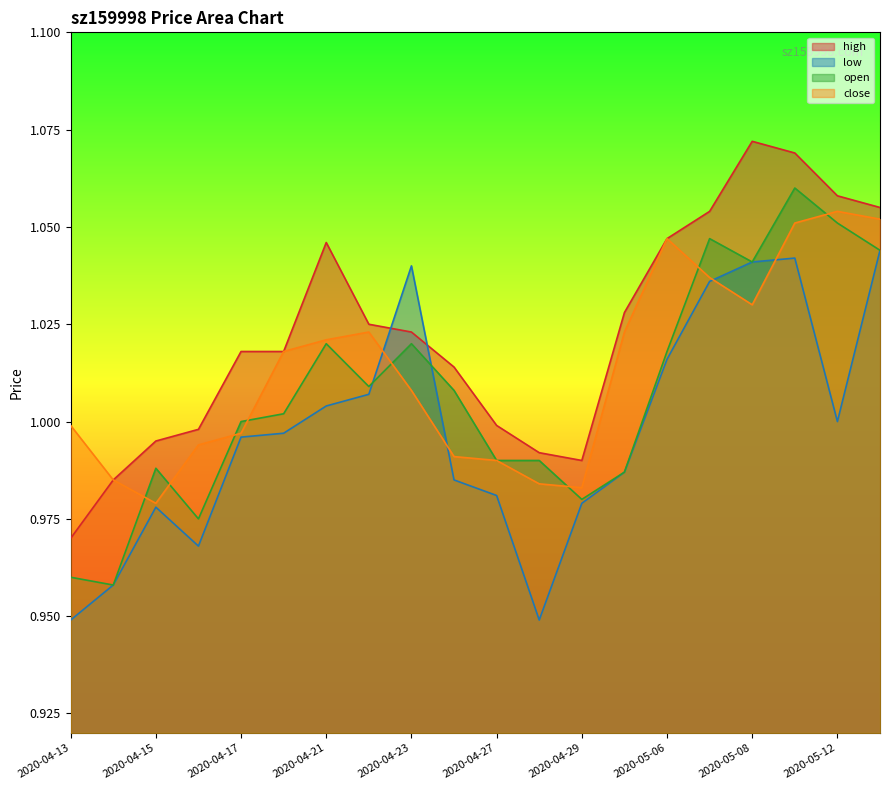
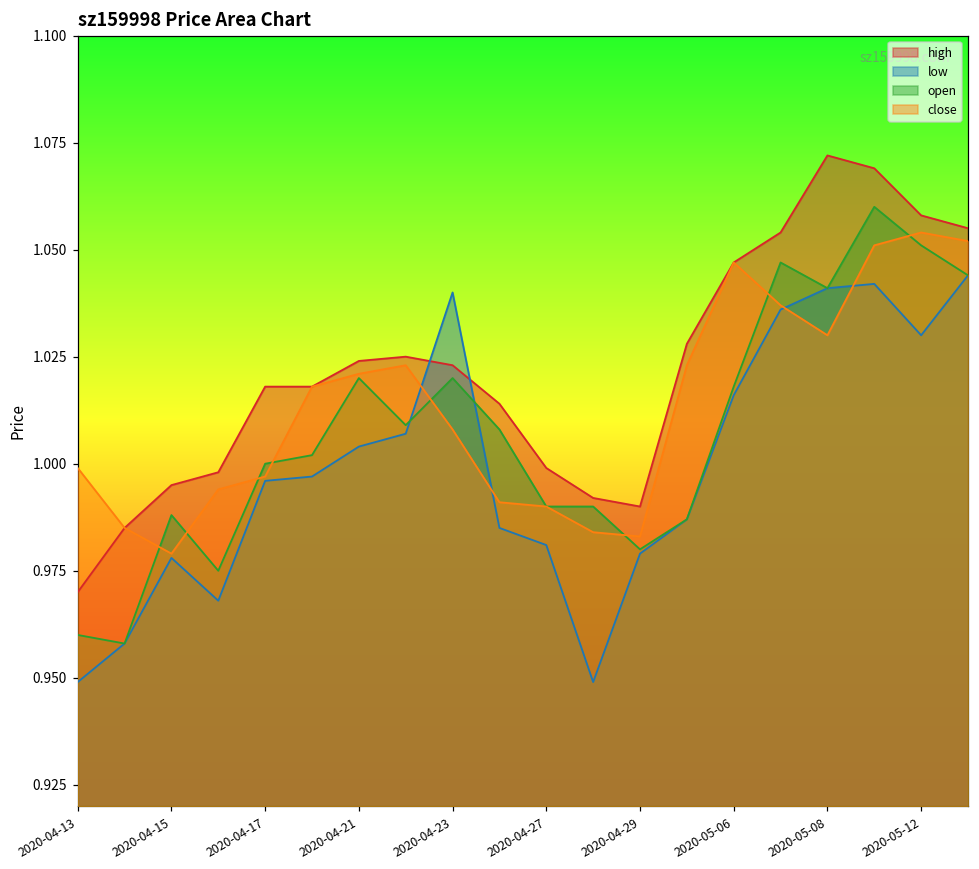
high, 2020-04-21: 1.046 -> 1.024
low, 2020-05-12: 1.00 -> 1.03
